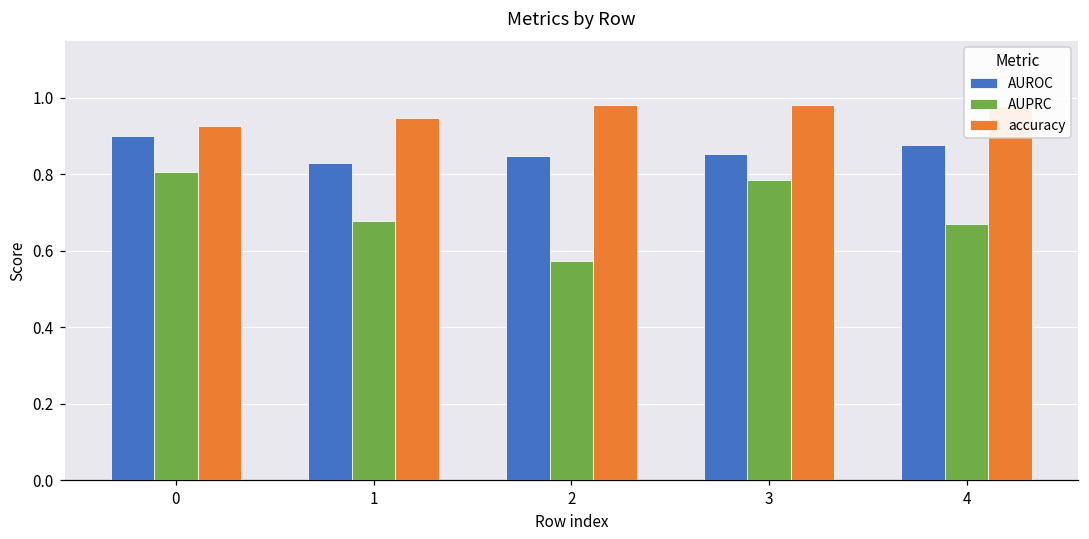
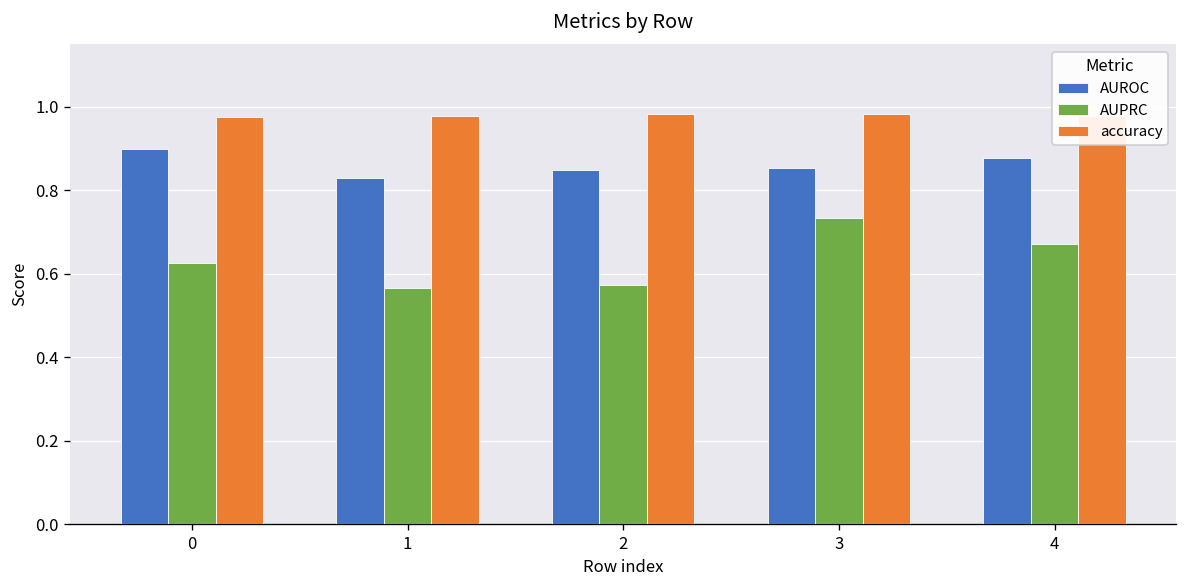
AUPRC, 0: 0.81 -> 0.63
accuracy, 0: 0.93 -> 0.98
AUPRC, 1: 0.68 -> 0.57
accuracy, 1: 0.95 -> 0.98
AUPRC, 3: 0.78 -> 0.73
